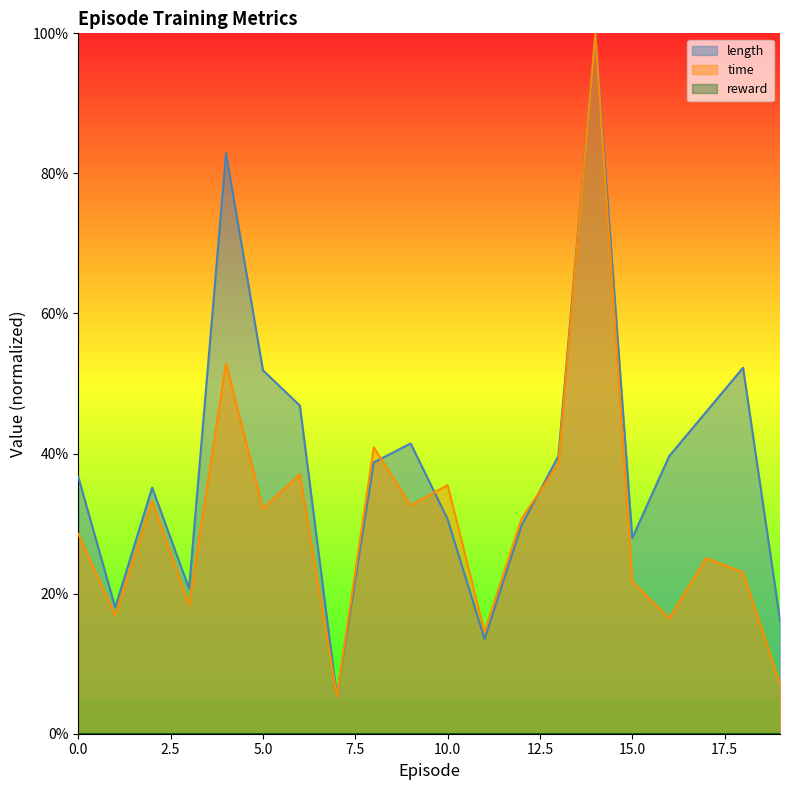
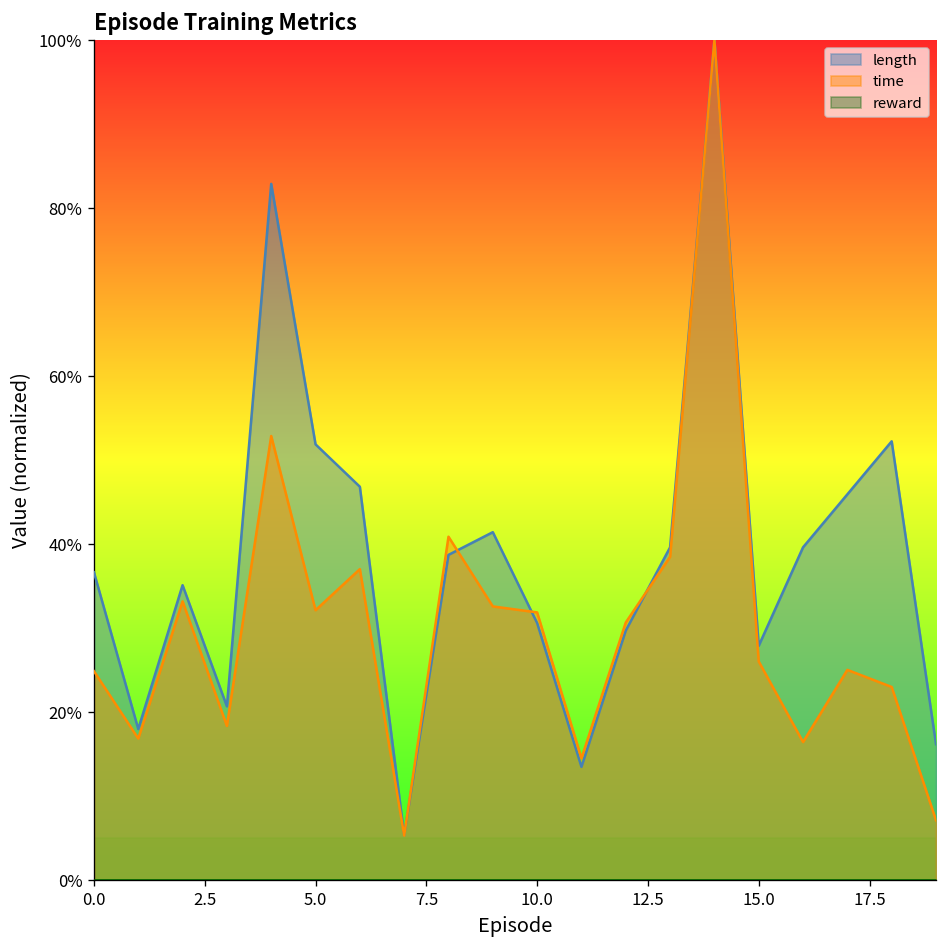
time, 0.0: 29% -> 25%
time, 10.0: 35% -> 32%
time, 15.0: 22% -> 26%
